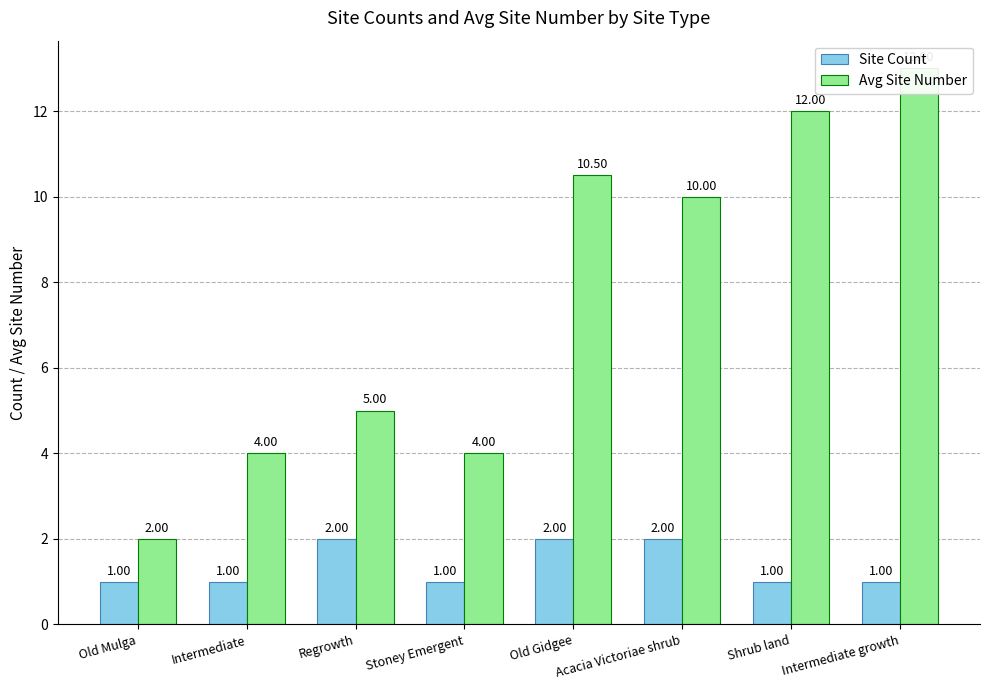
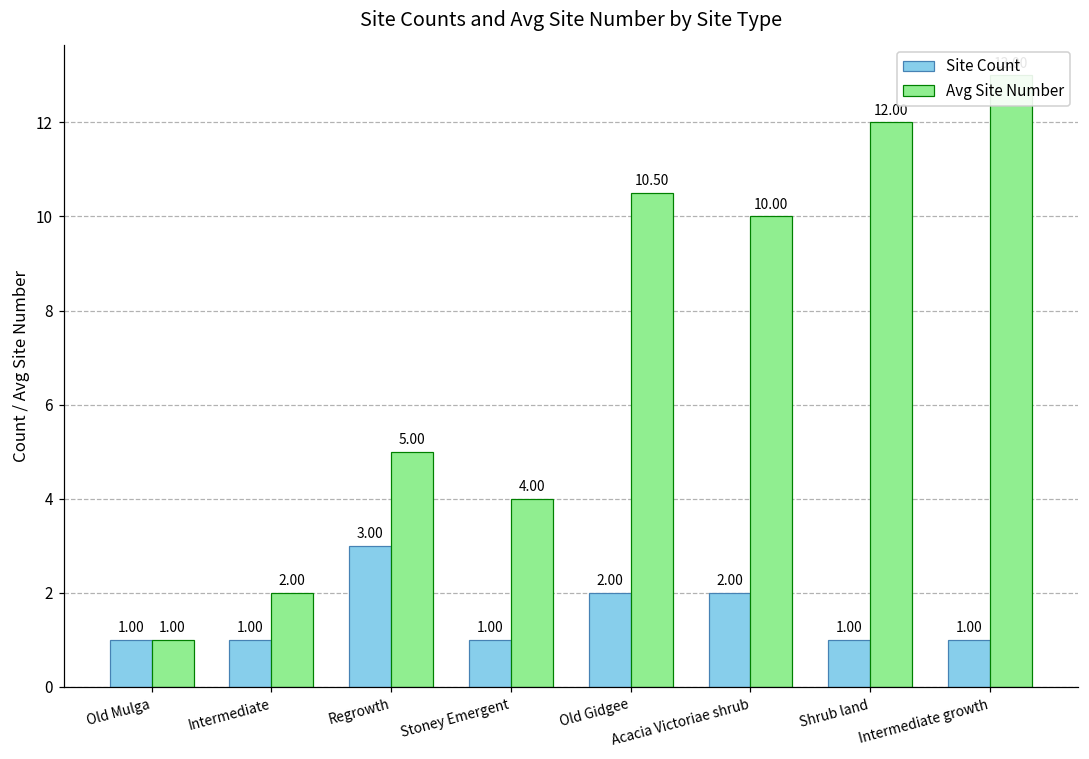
Avg Site Number, Old Mulga: 2.00 -> 1.00
Avg Site Number, Intermediate: 4.00 -> 2.00
Site Count, Regrowth: 2.00 -> 3.00
